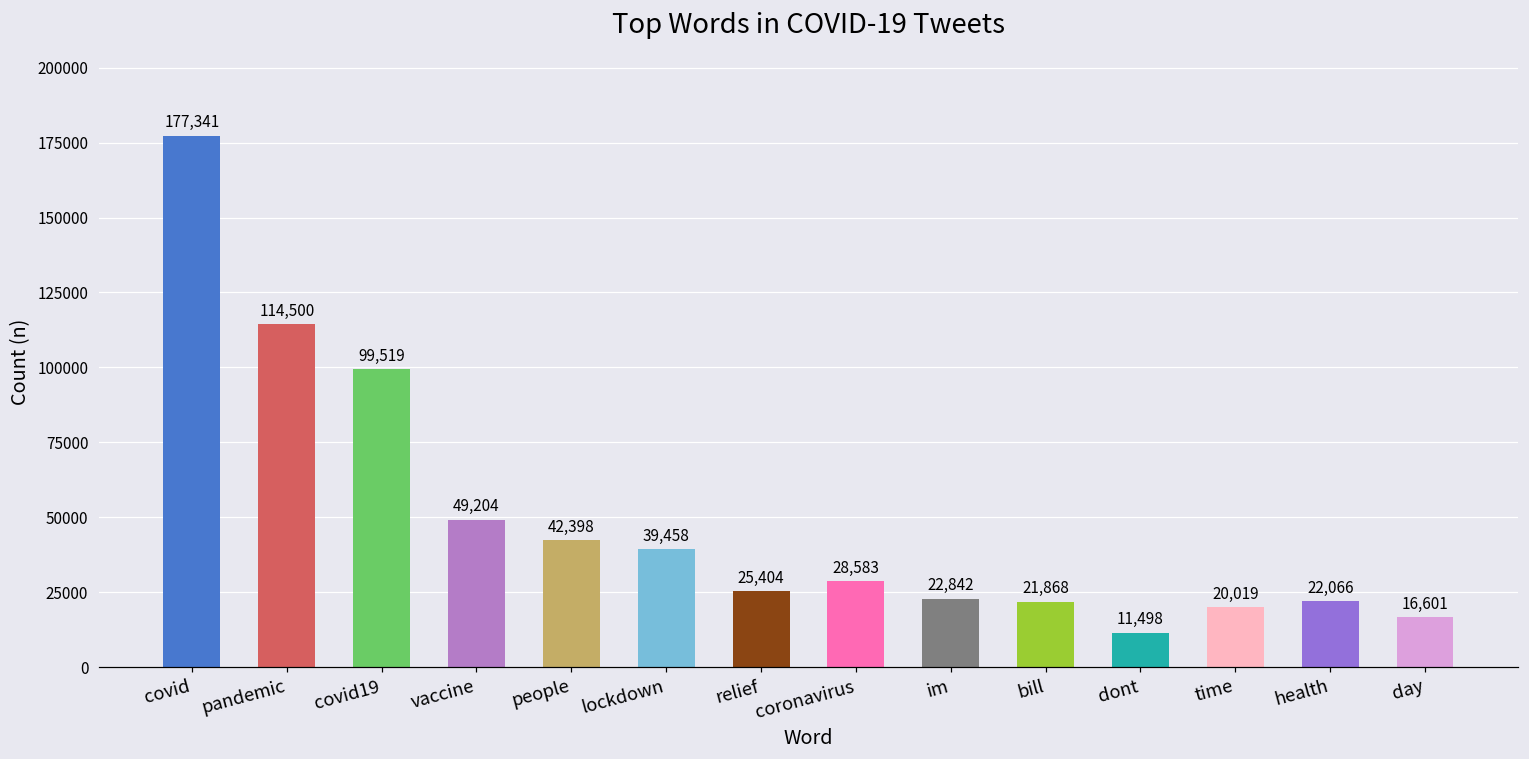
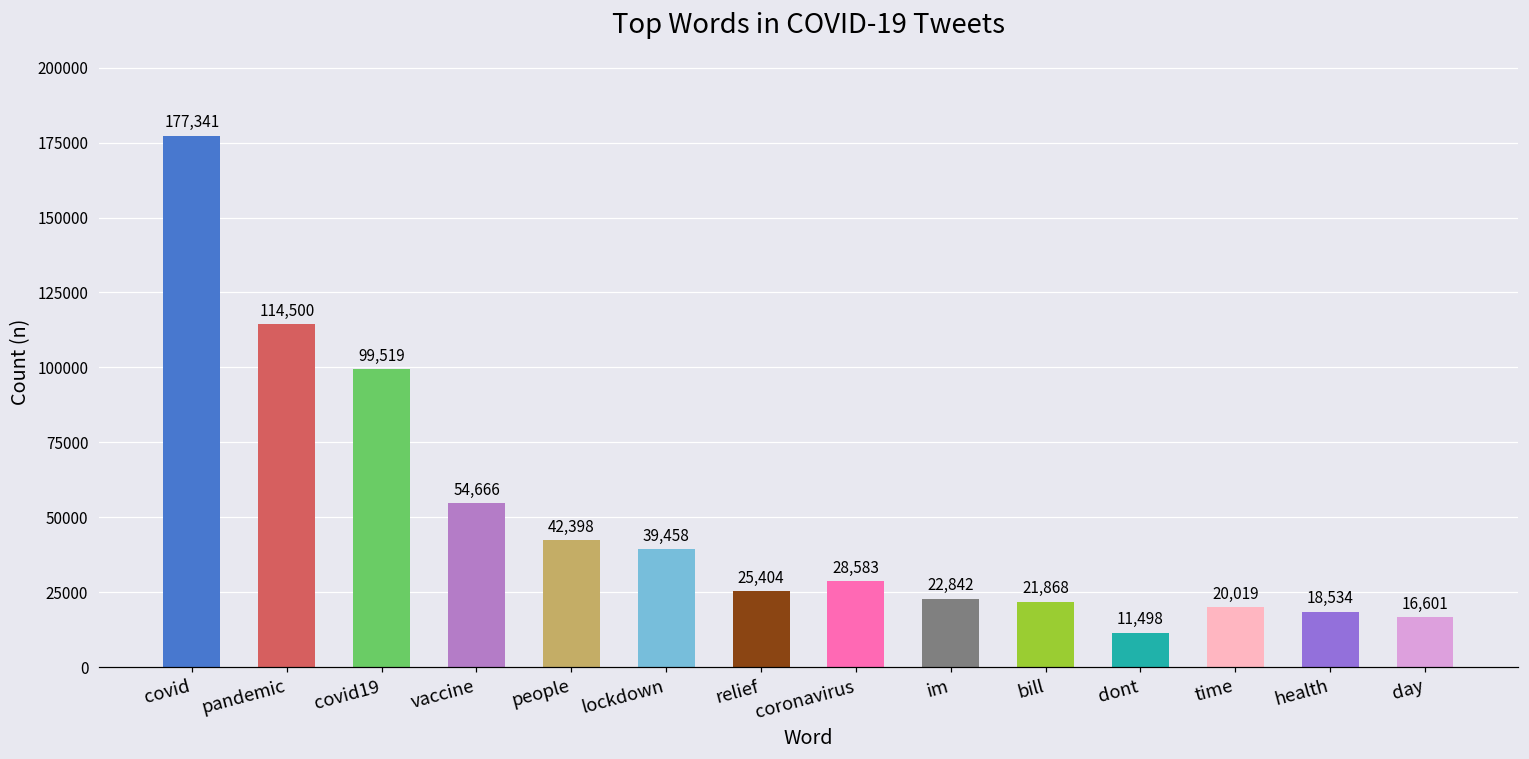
vaccine: 49,204 -> 54,666
health: 22,066 -> 18,534
